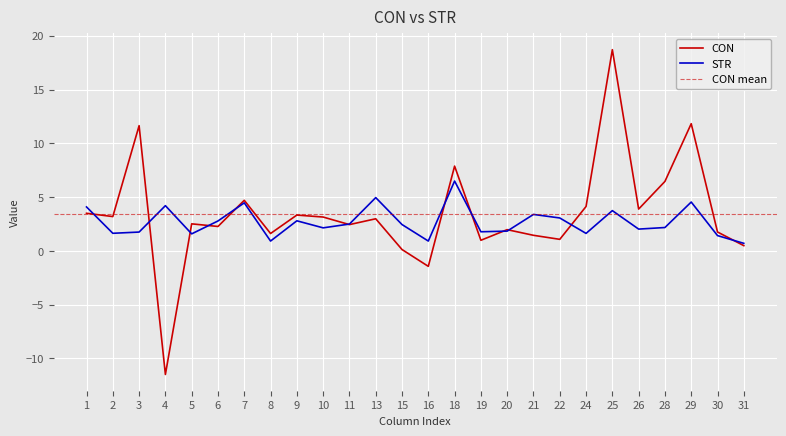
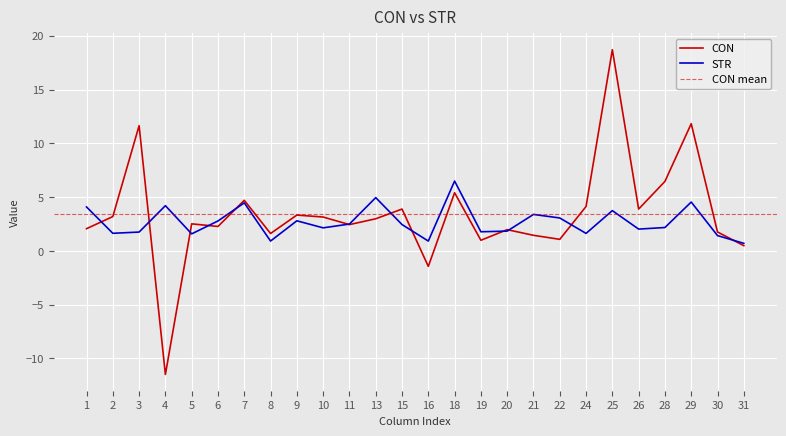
CON, 1: 3.5 -> 2.1
CON, 15: 0.1 -> 3.9
CON, 18: 7.9 -> 5.4
